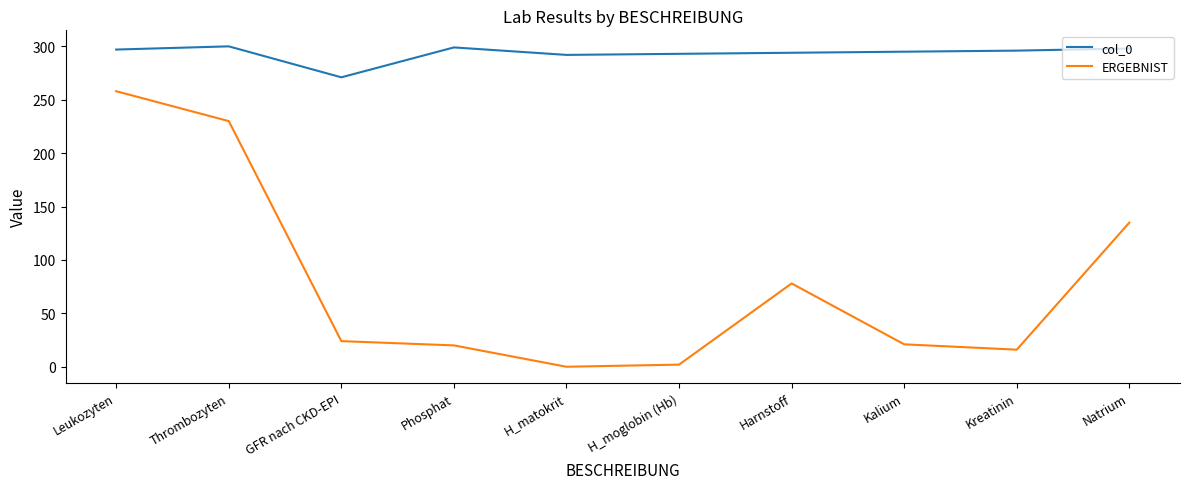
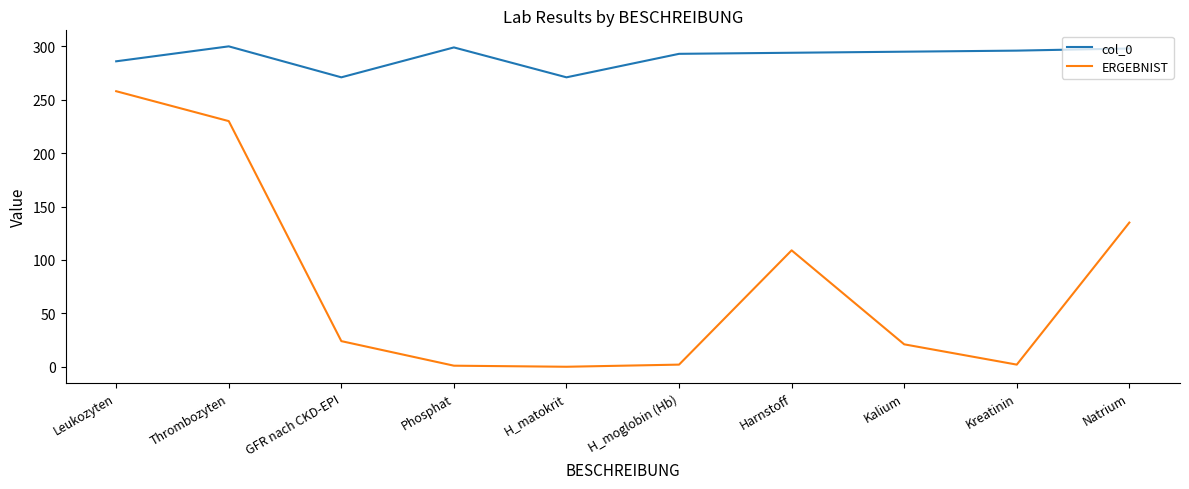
col_0, Leukozyten: 297 -> 286
ERGEBNIST, Phosphat: 20 -> 1
col_0, H_matokrit: 292 -> 271
ERGEBNIST, Harnstoff: 78 -> 109
ERGEBNIST, Kreatinin: 16 -> 2
